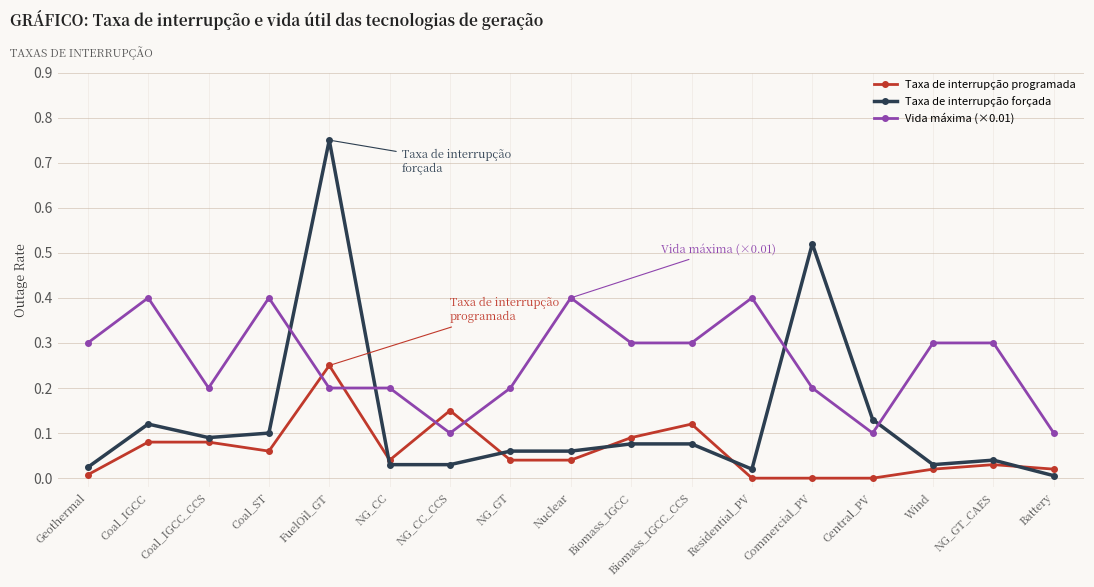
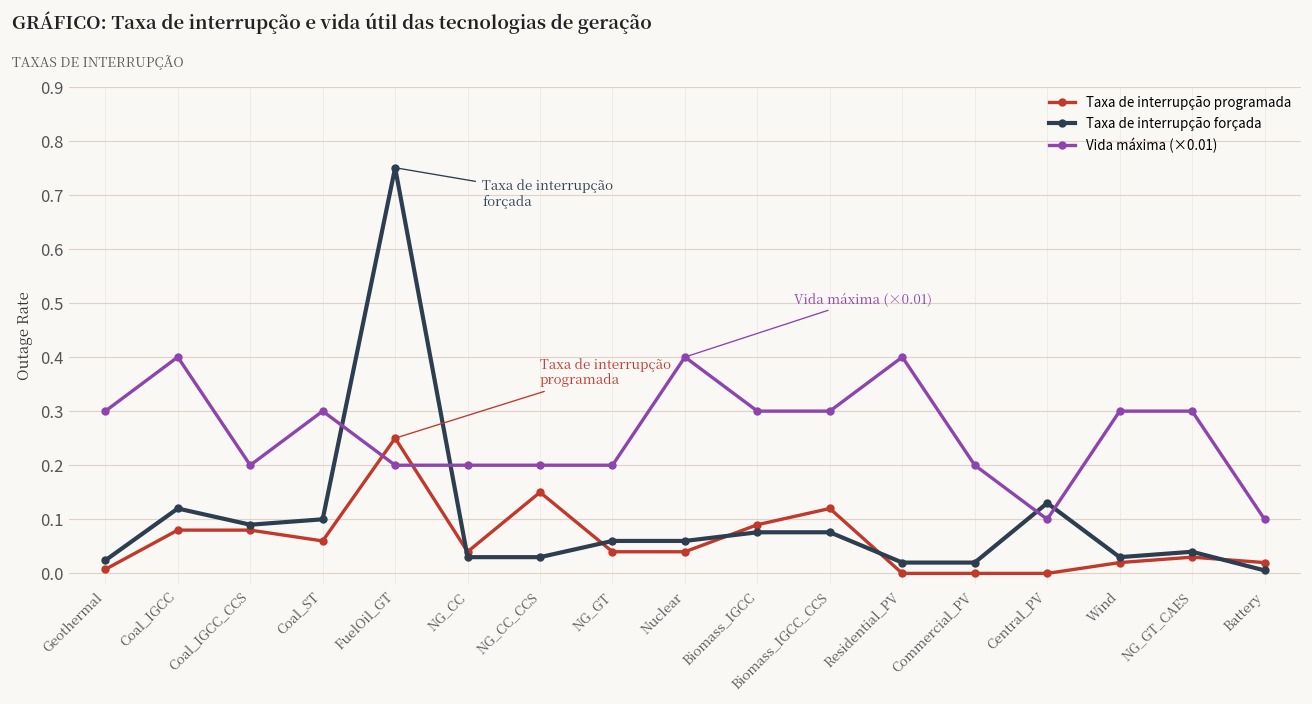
Vida máxima (×0.01), Coal_ST: 0.4 -> 0.3
Vida máxima (×0.01), NG_CC_CCS: 0.1 -> 0.2
Taxa de interrupção forçada, Commercial_PV: 0.52 -> 0.02
